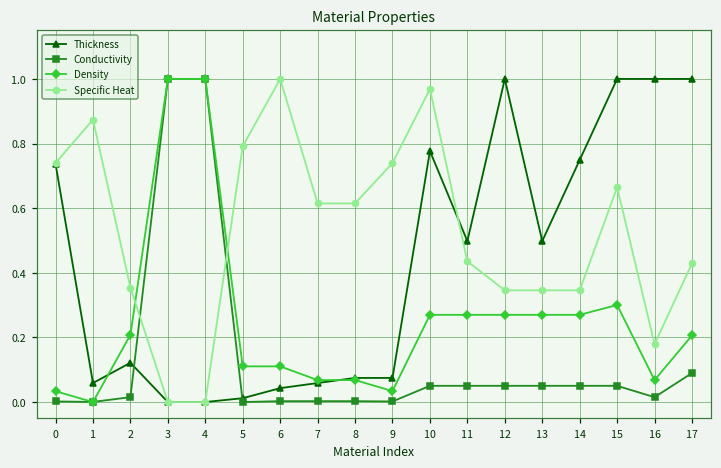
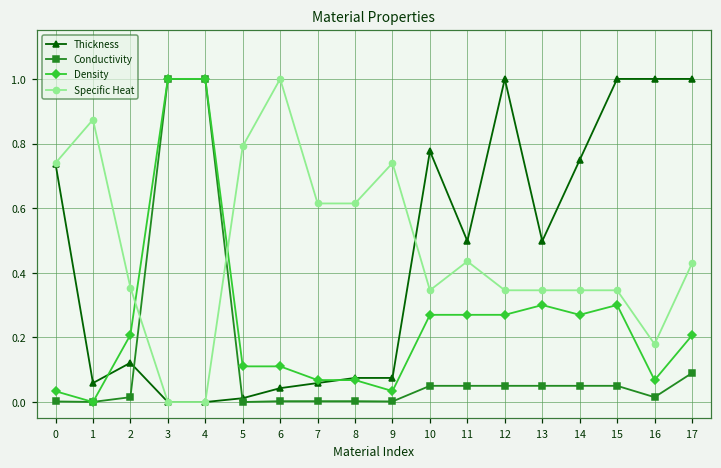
Specific Heat, 10: 0.97 -> 0.35
Density, 13: 0.27 -> 0.30
Specific Heat, 15: 0.66 -> 0.35
